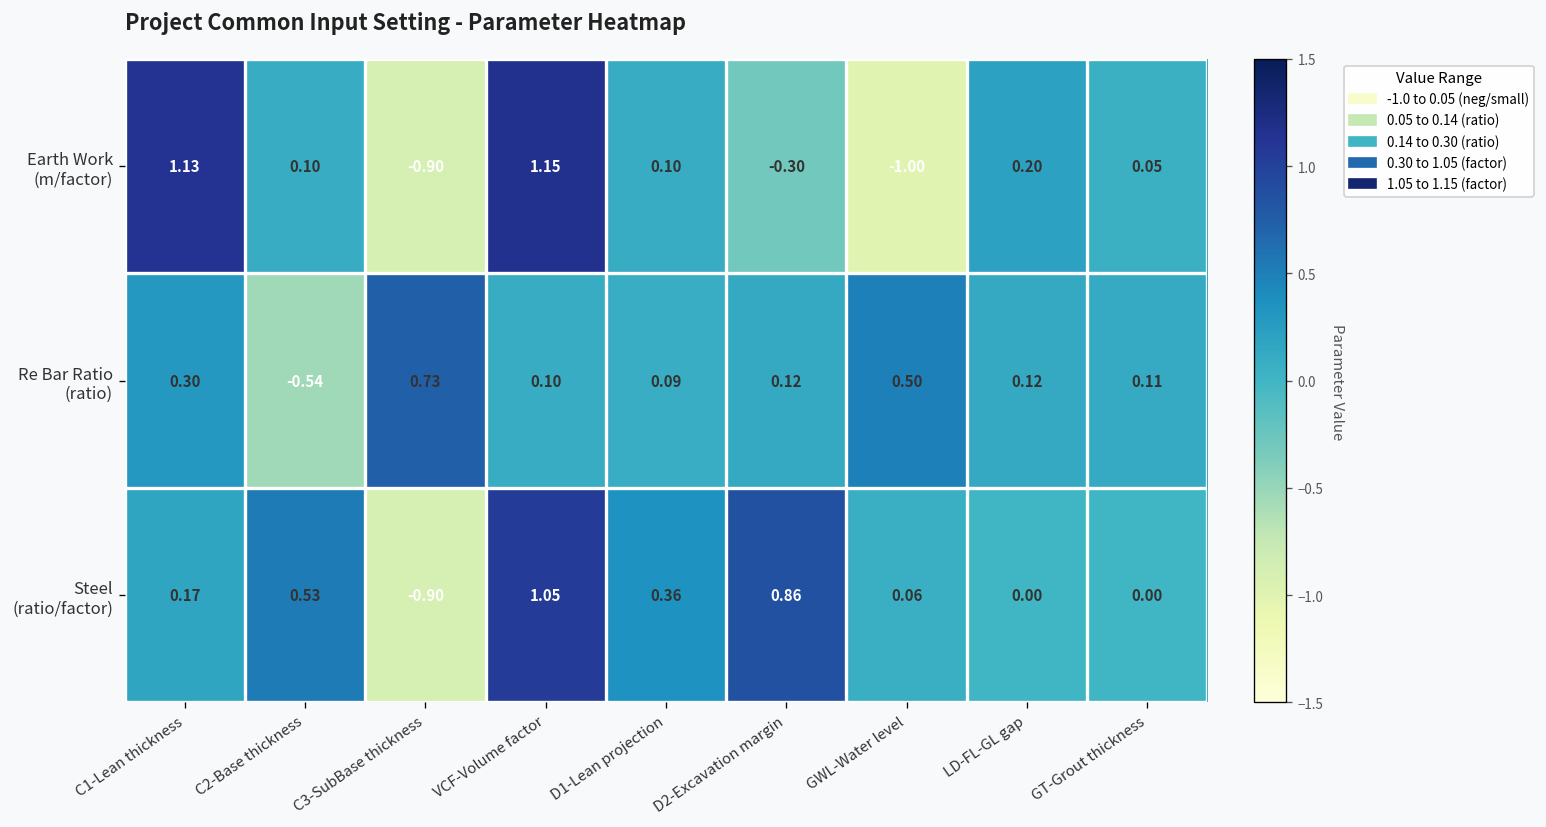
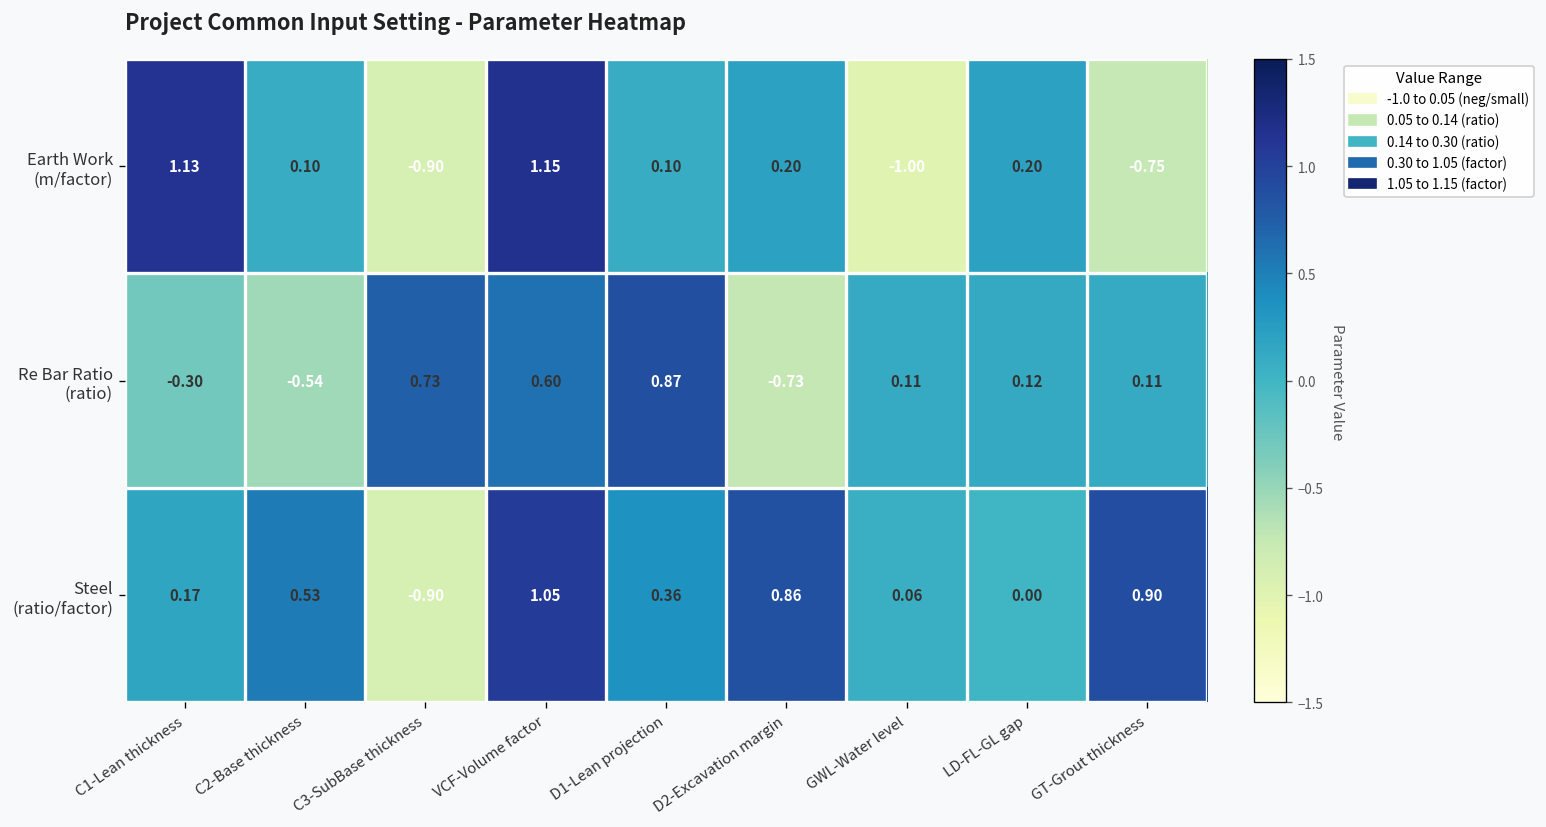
Earth Work (m/factor), D2-Excavation margin: -0.30 -> 0.20
Earth Work (m/factor), GT-Grout thickness: 0.05 -> -0.75
Re Bar Ratio (ratio), C1-Lean thickness: 0.30 -> -0.30
Re Bar Ratio (ratio), VCF-Volume factor: 0.10 -> 0.60
Re Bar Ratio (ratio), D1-Lean projection: 0.09 -> 0.87
Re Bar Ratio (ratio), D2-Excavation margin: 0.12 -> -0.73
Re Bar Ratio (ratio), GWL-Water level: 0.50 -> 0.11
Steel (ratio/factor), GT-Grout thickness: 0.00 -> 0.90
